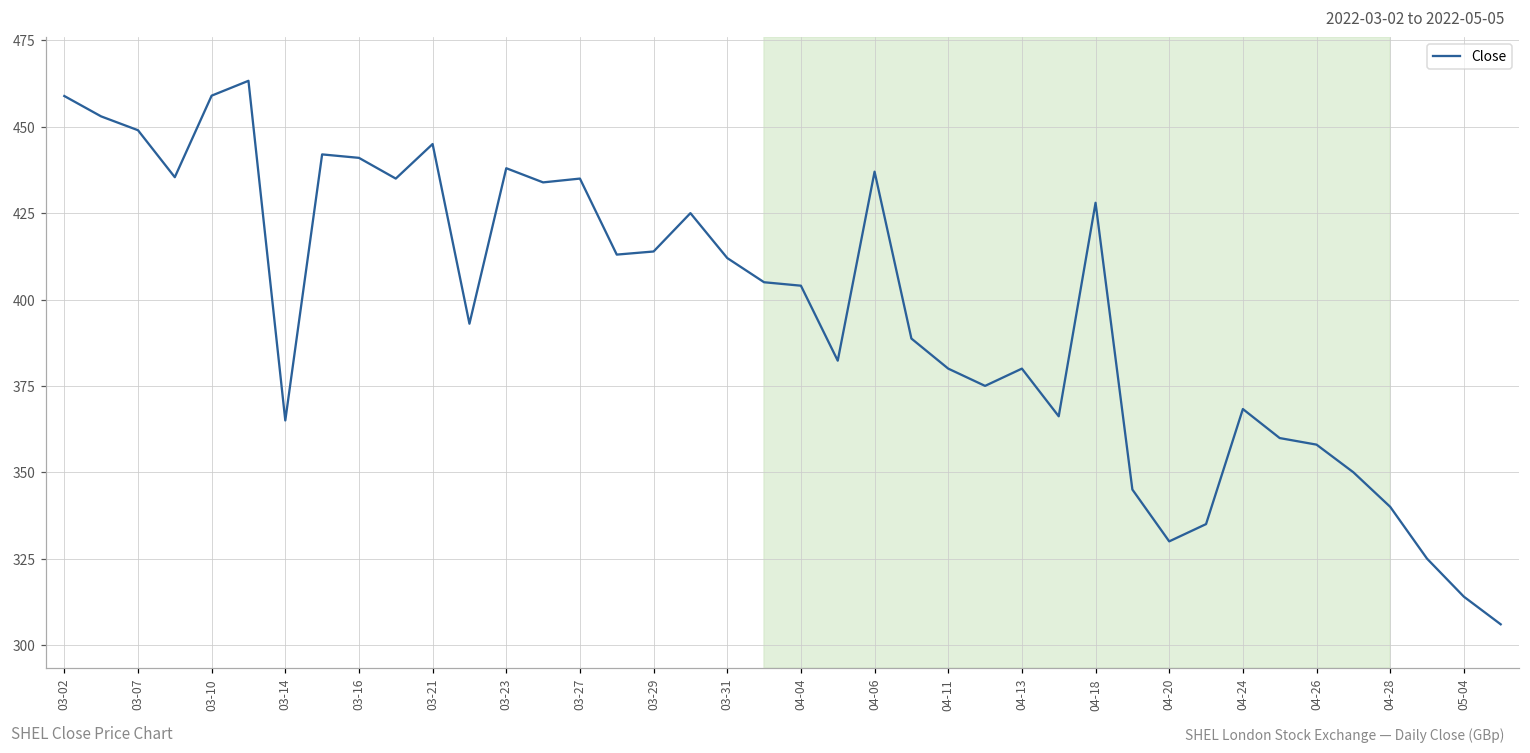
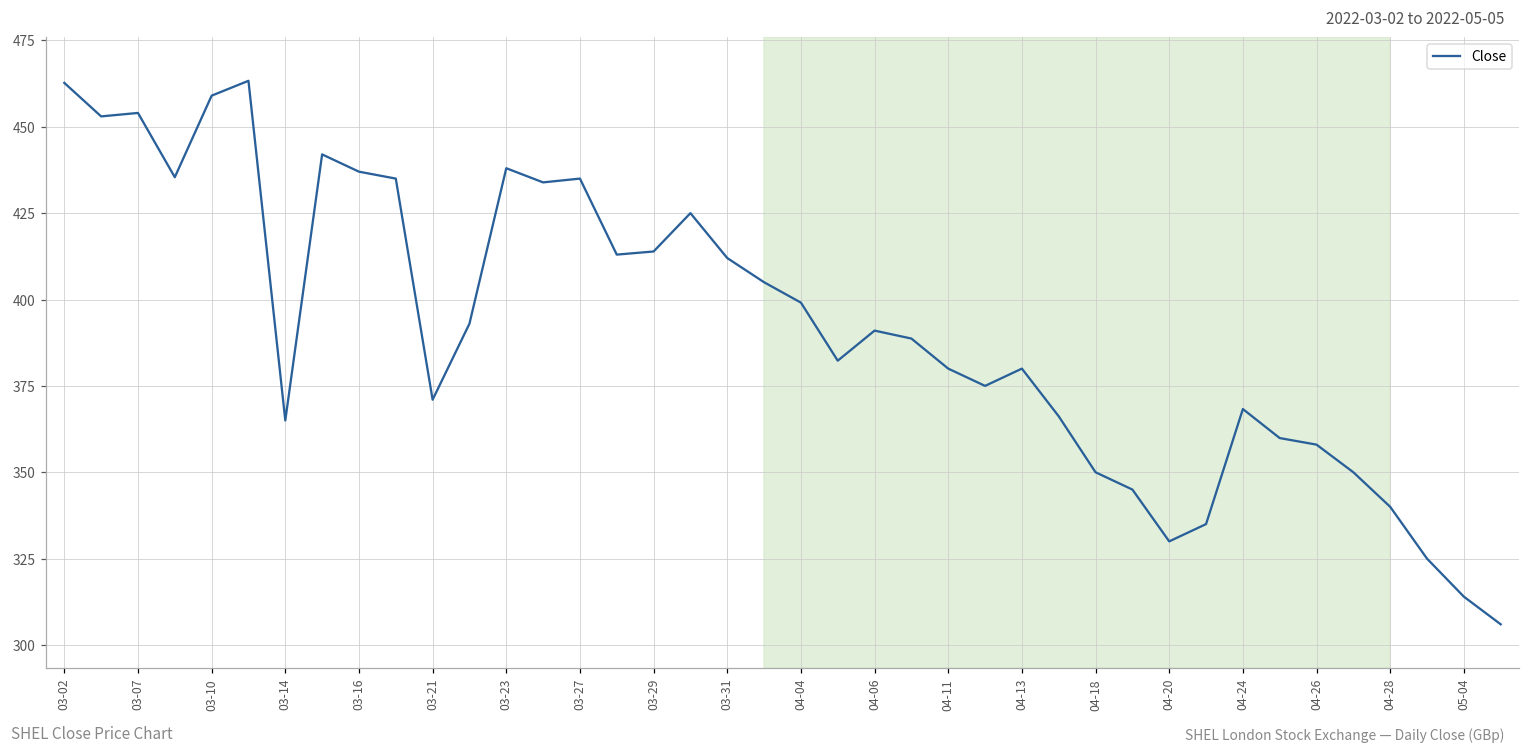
03-02: 459 -> 463
03-07: 449 -> 454
03-16: 441 -> 437
03-21: 445 -> 371
04-04: 404 -> 399
04-06: 437 -> 391
04-18: 428 -> 350
